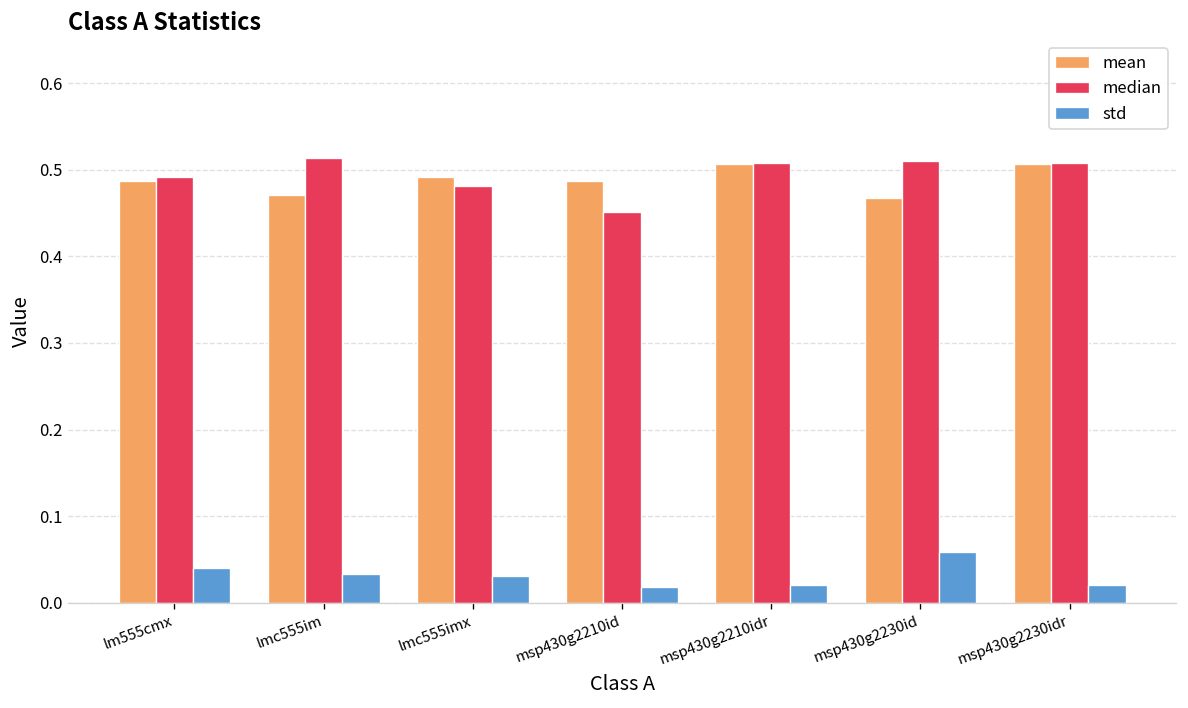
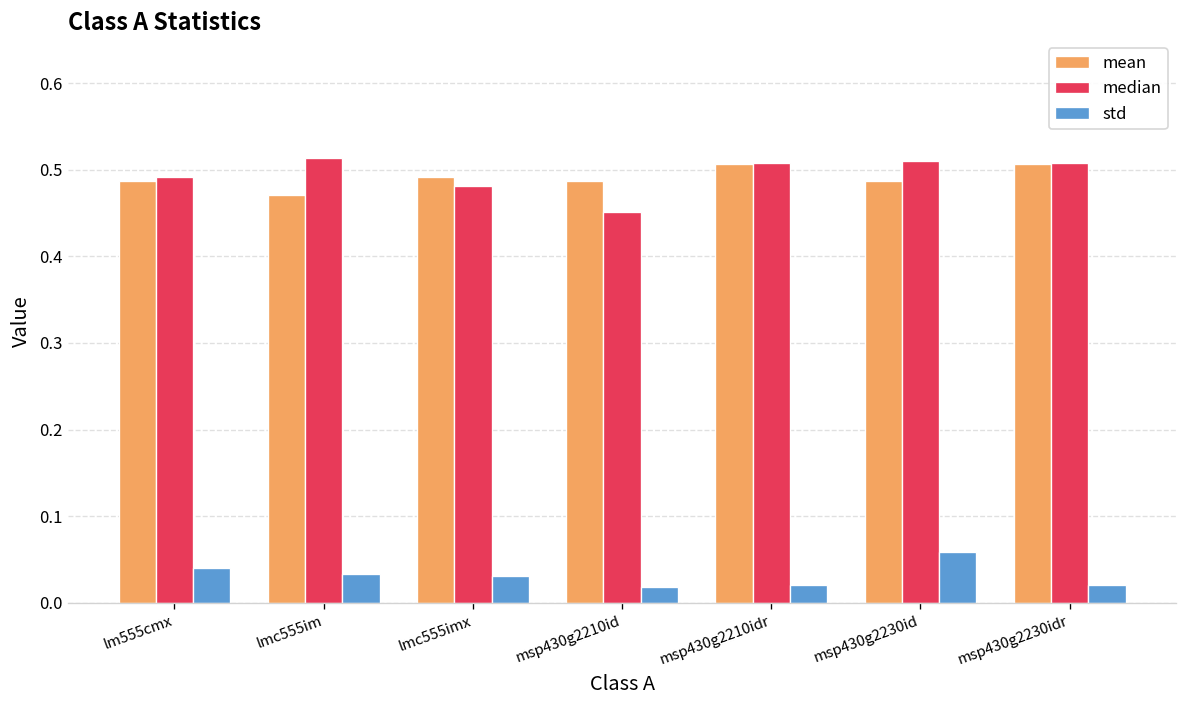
mean, msp430g2230id: 0.47 -> 0.49
